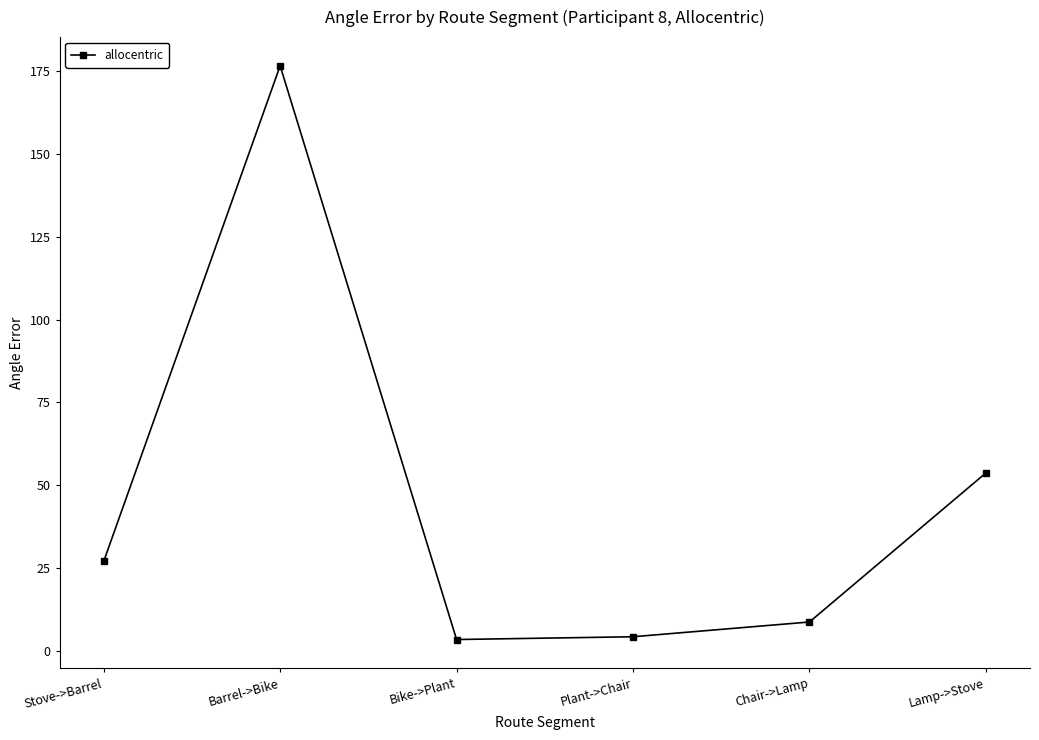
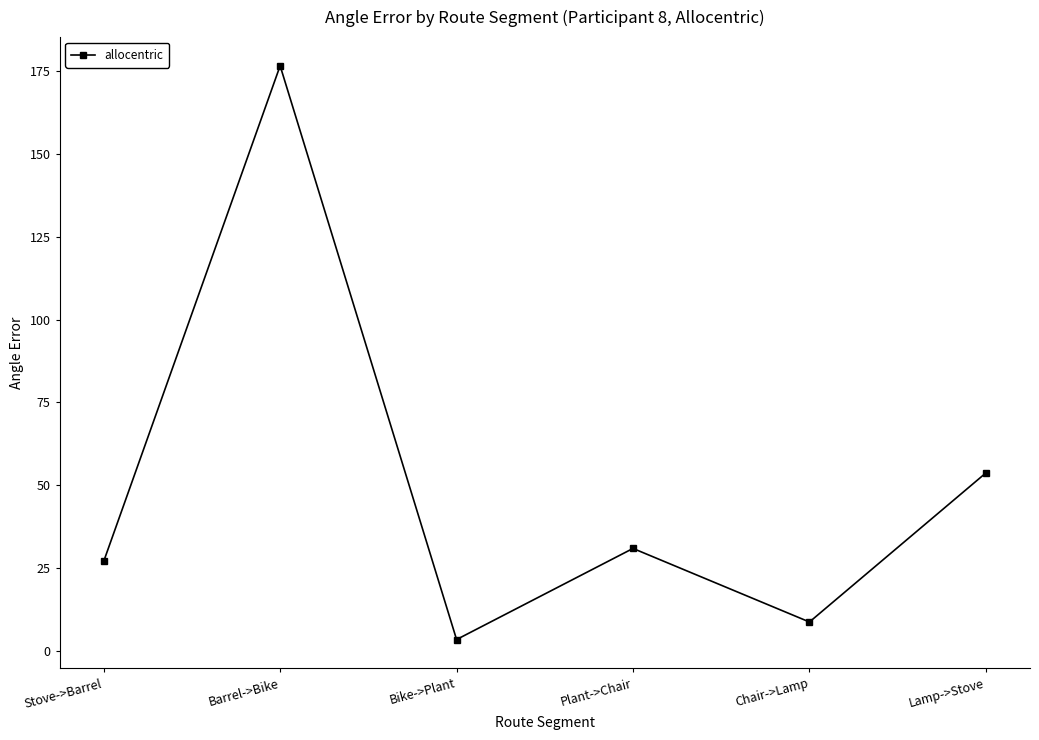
Plant->Chair: 4 -> 31
